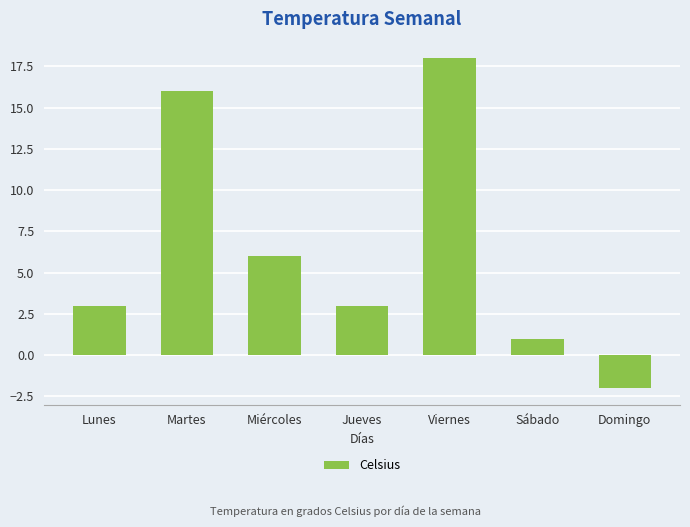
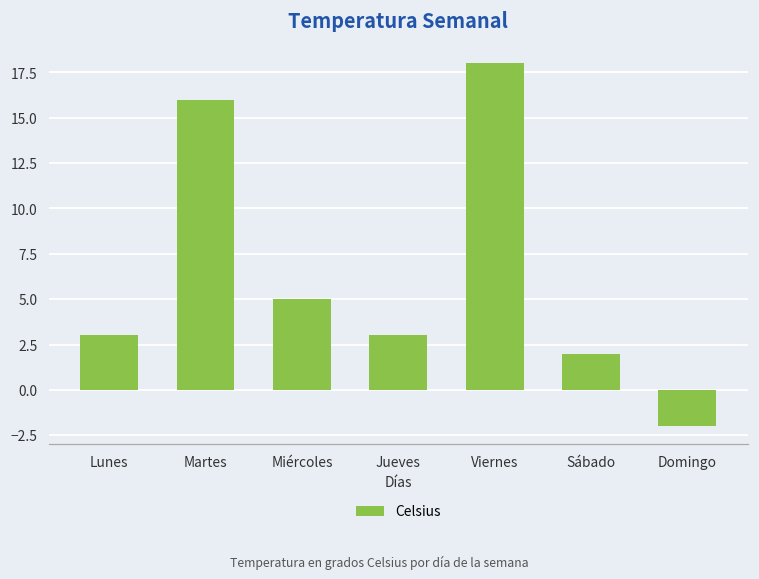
Miércoles: 6 -> 5
Sábado: 1 -> 2
